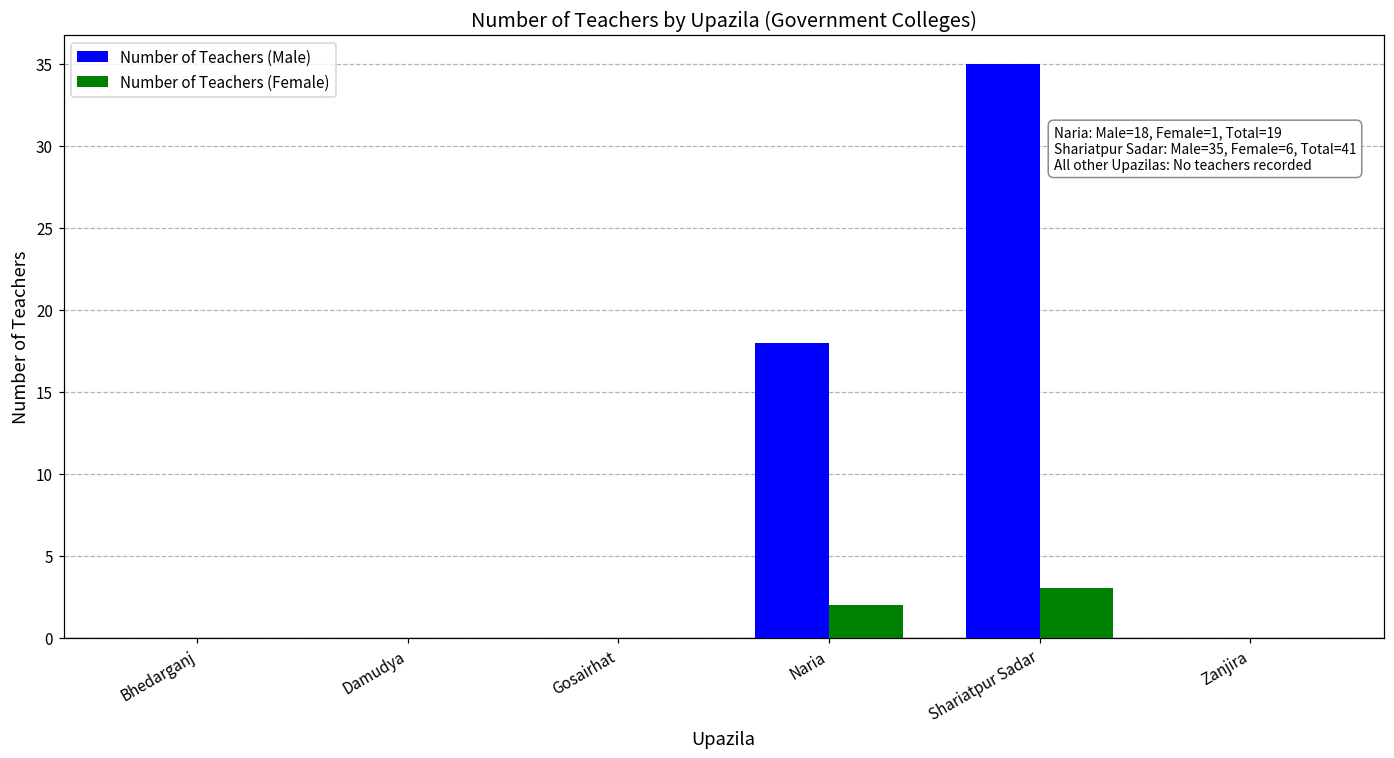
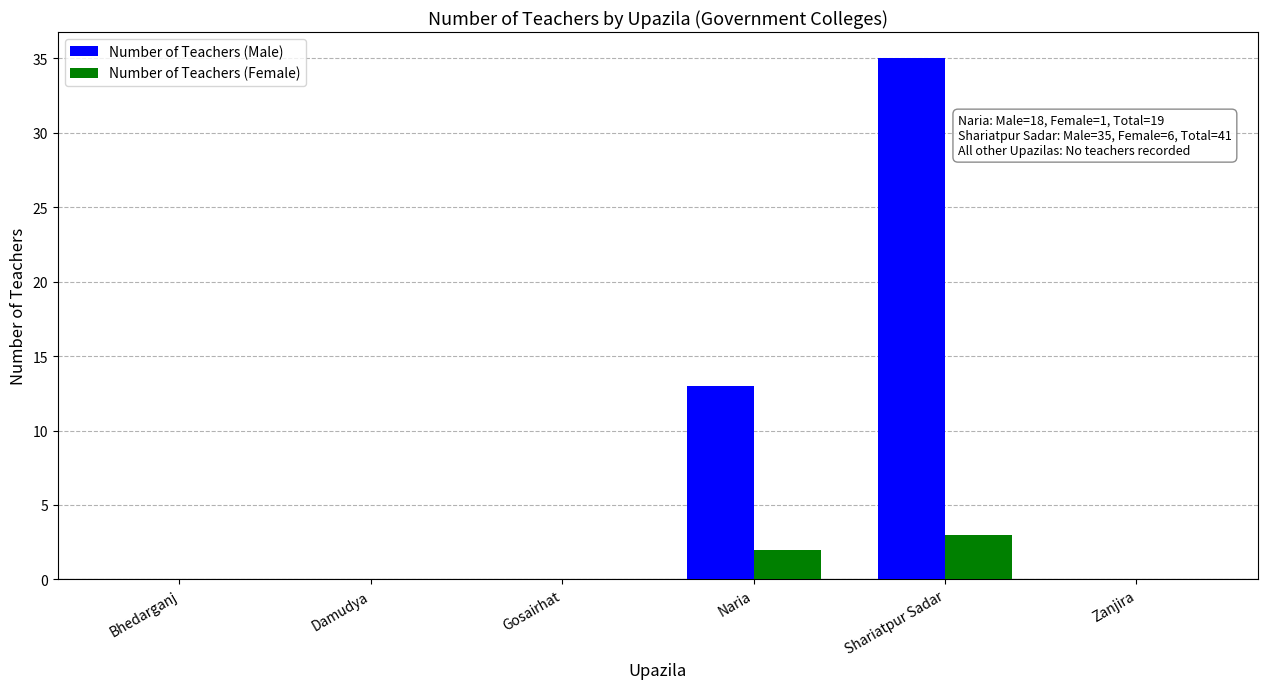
Number of Teachers (Male), Naria: 18 -> 13
